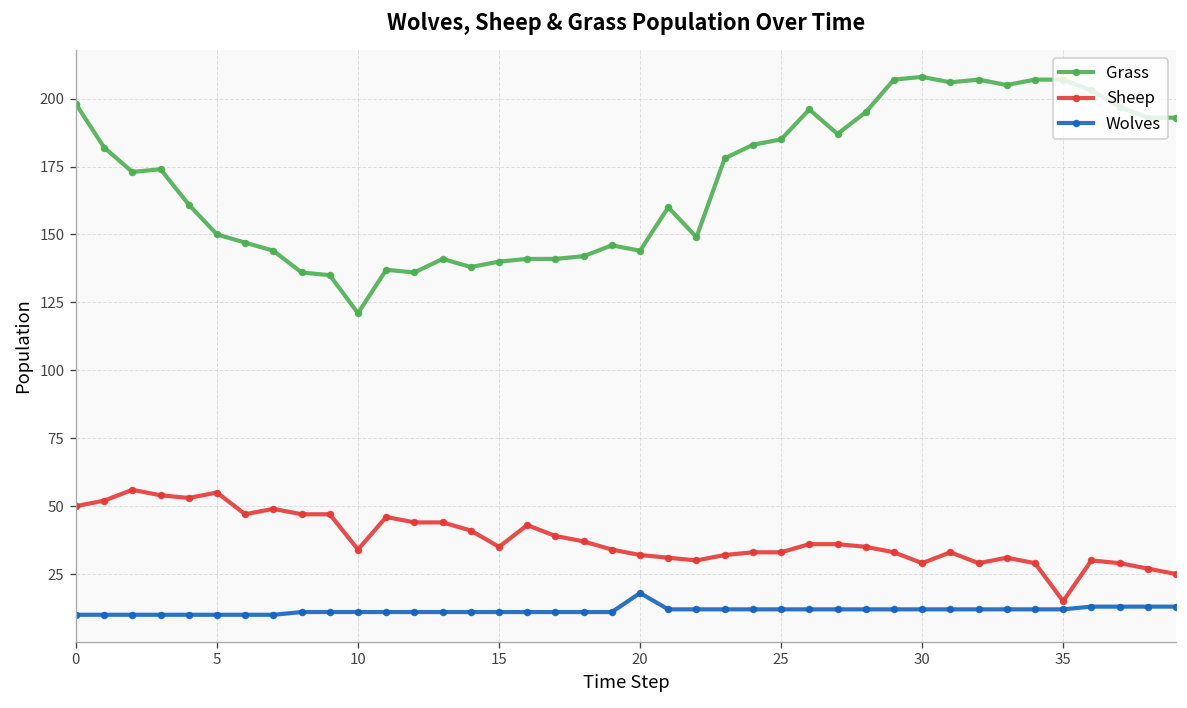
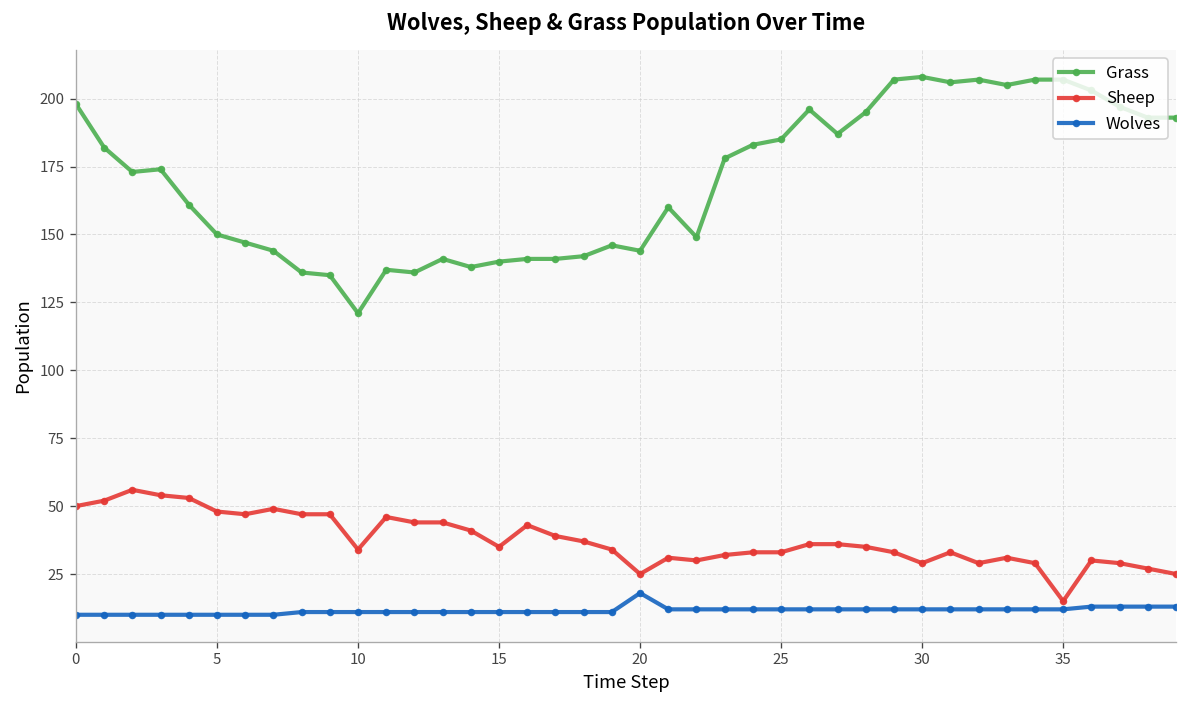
Sheep, 5: 55 -> 48
Sheep, 20: 32 -> 25
